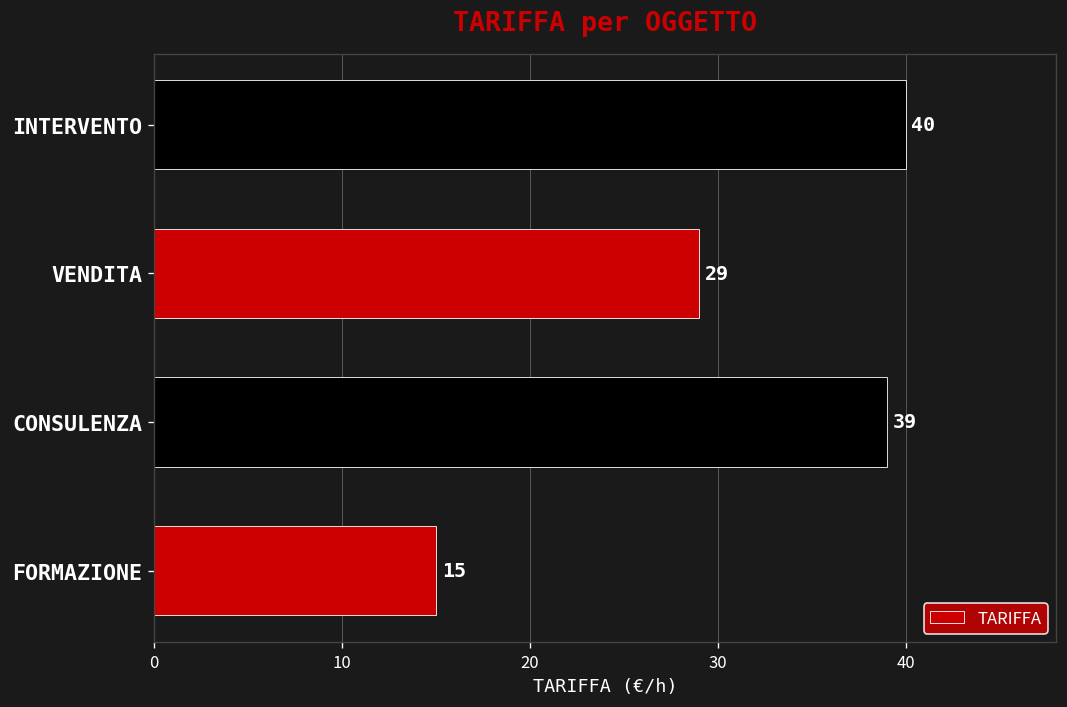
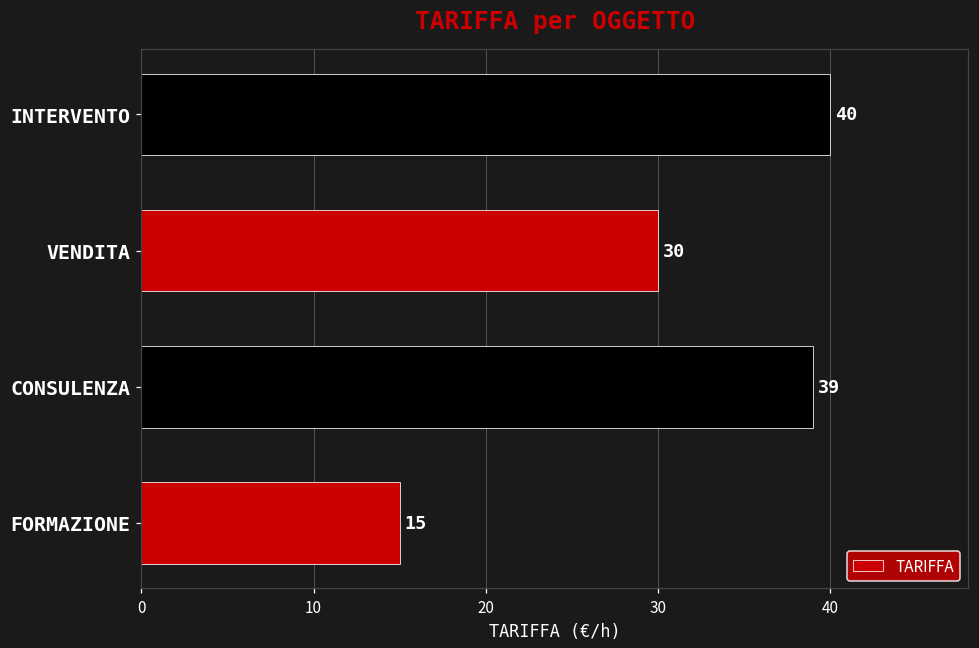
VENDITA: 29 -> 30
